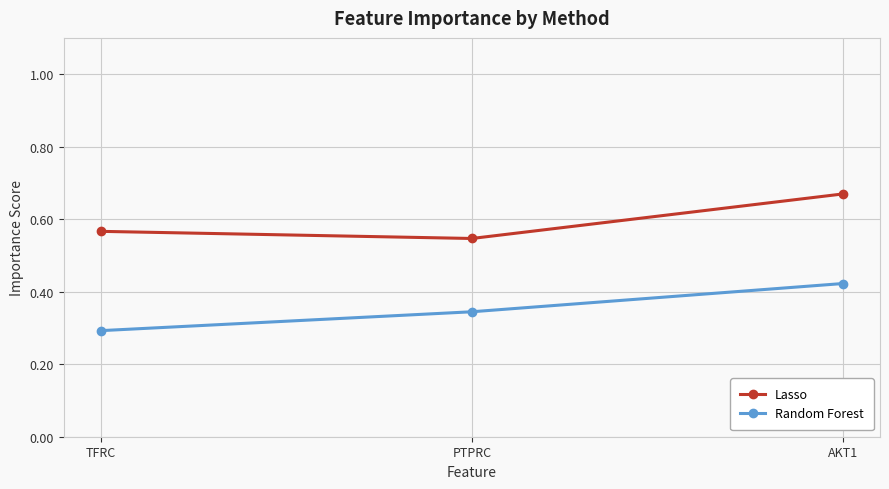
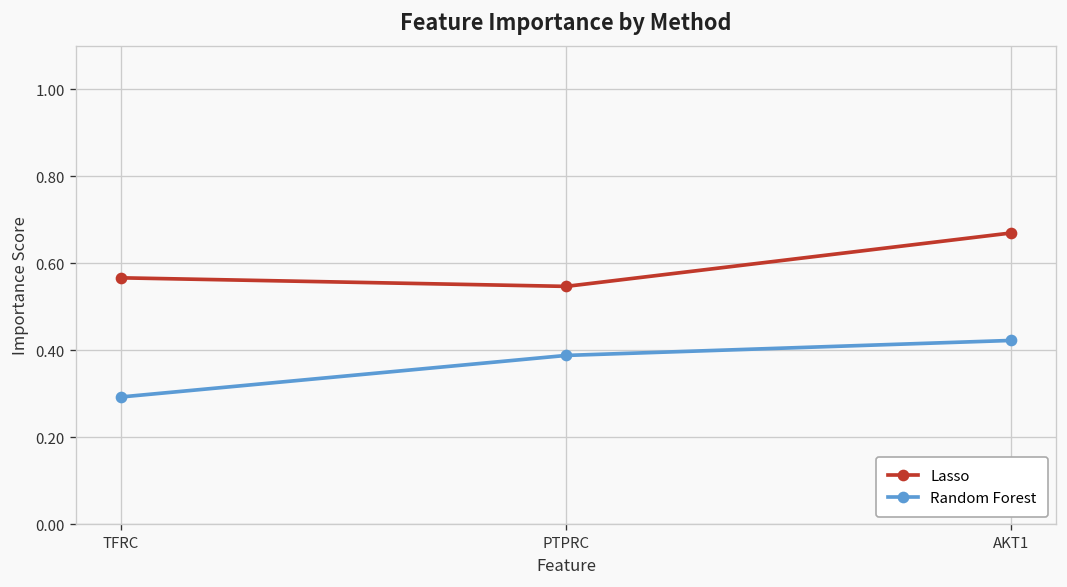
Random Forest, PTPRC: 0.34 -> 0.39
